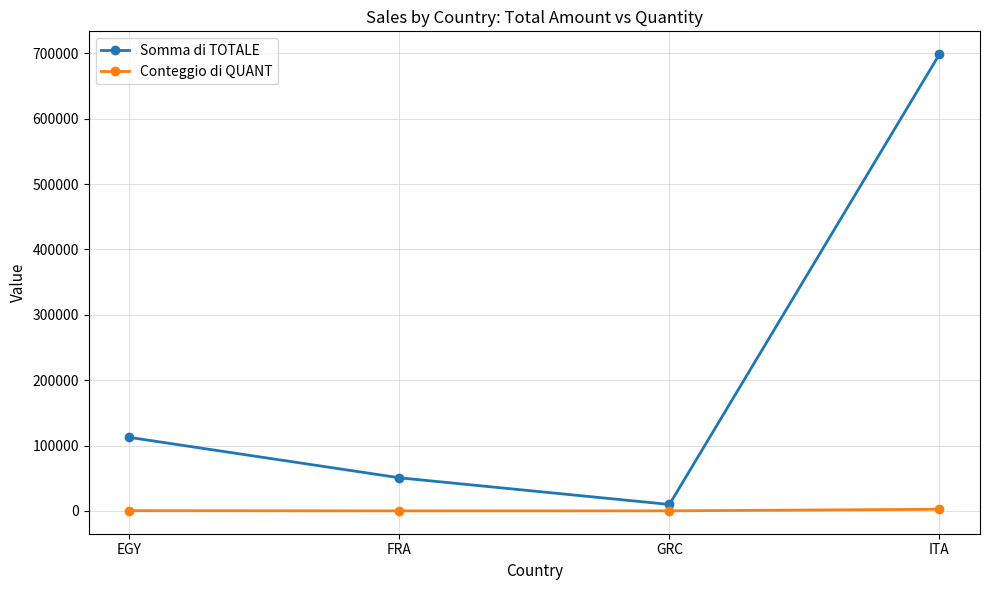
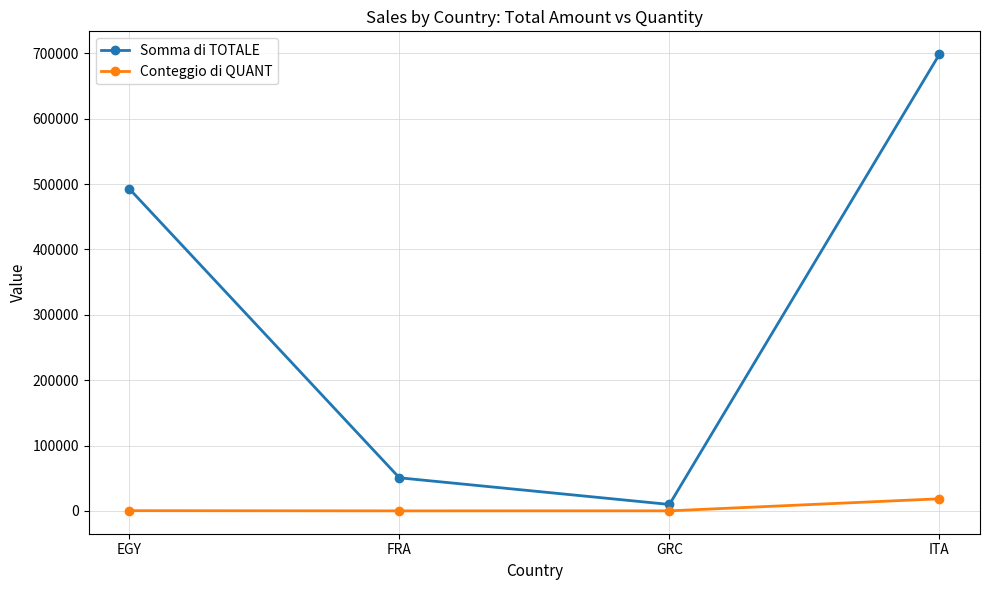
Somma di TOTALE, EGY: 110000 -> 490000
Conteggio di QUANT, ITA: 0 -> 20000
